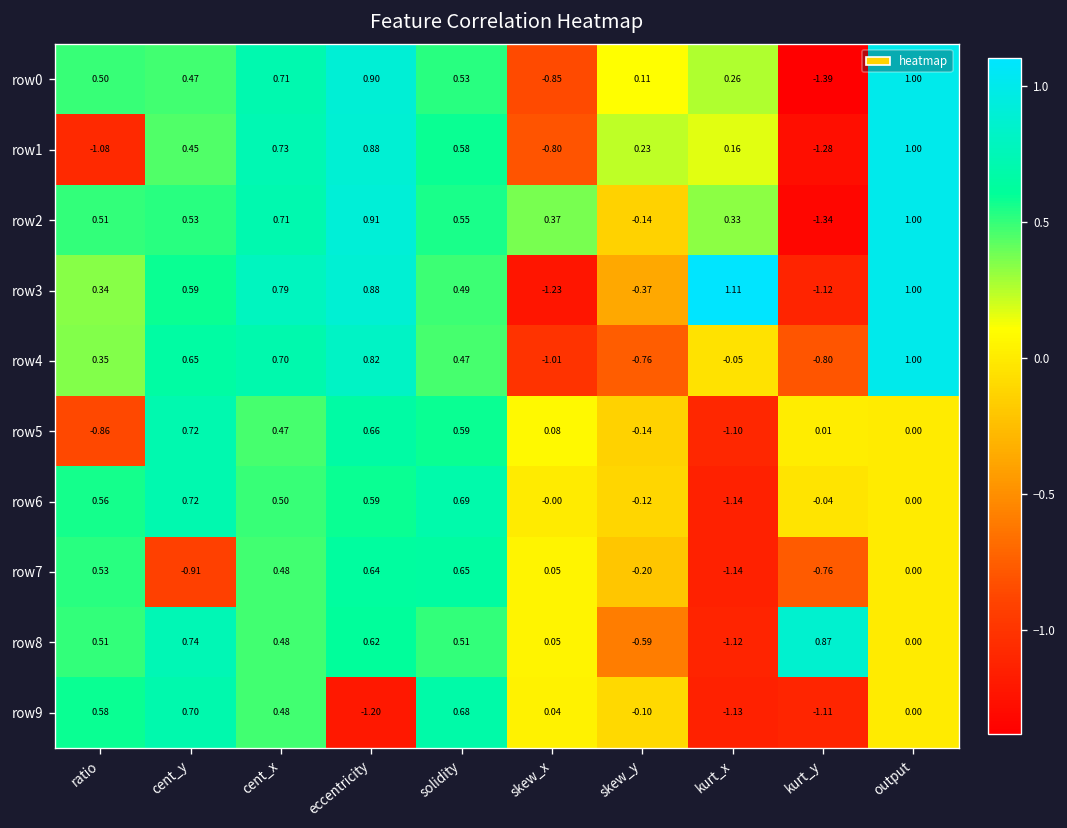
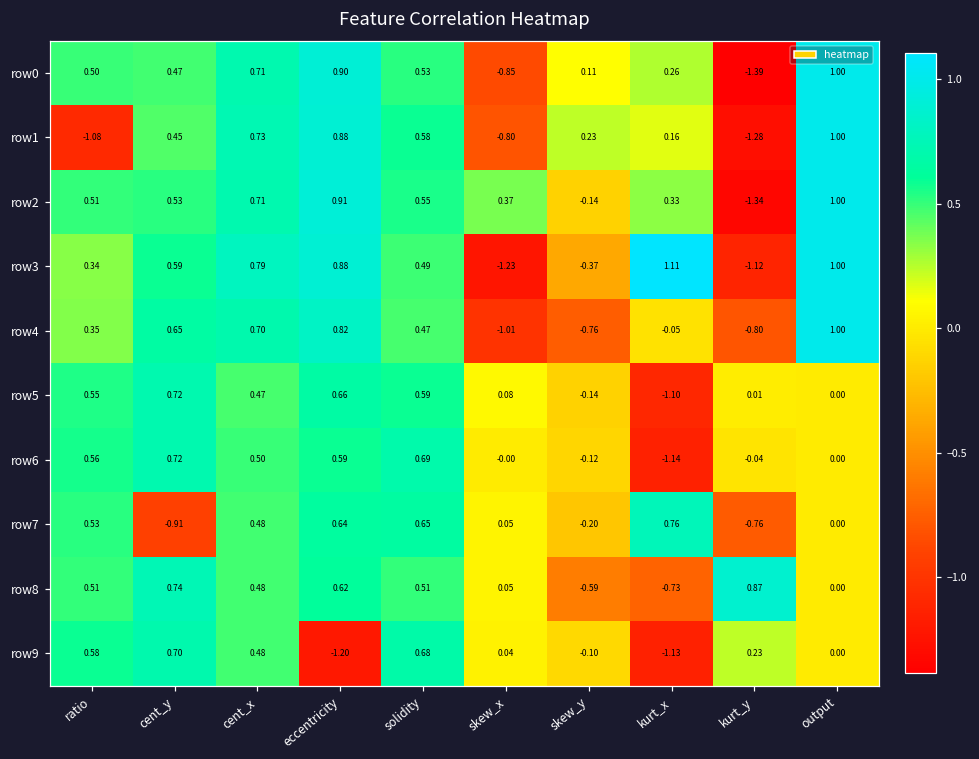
row5, ratio: -0.86 -> 0.55
row7, kurt_x: -1.14 -> 0.76
row8, kurt_x: -1.12 -> -0.73
row9, kurt_y: -1.11 -> 0.23
